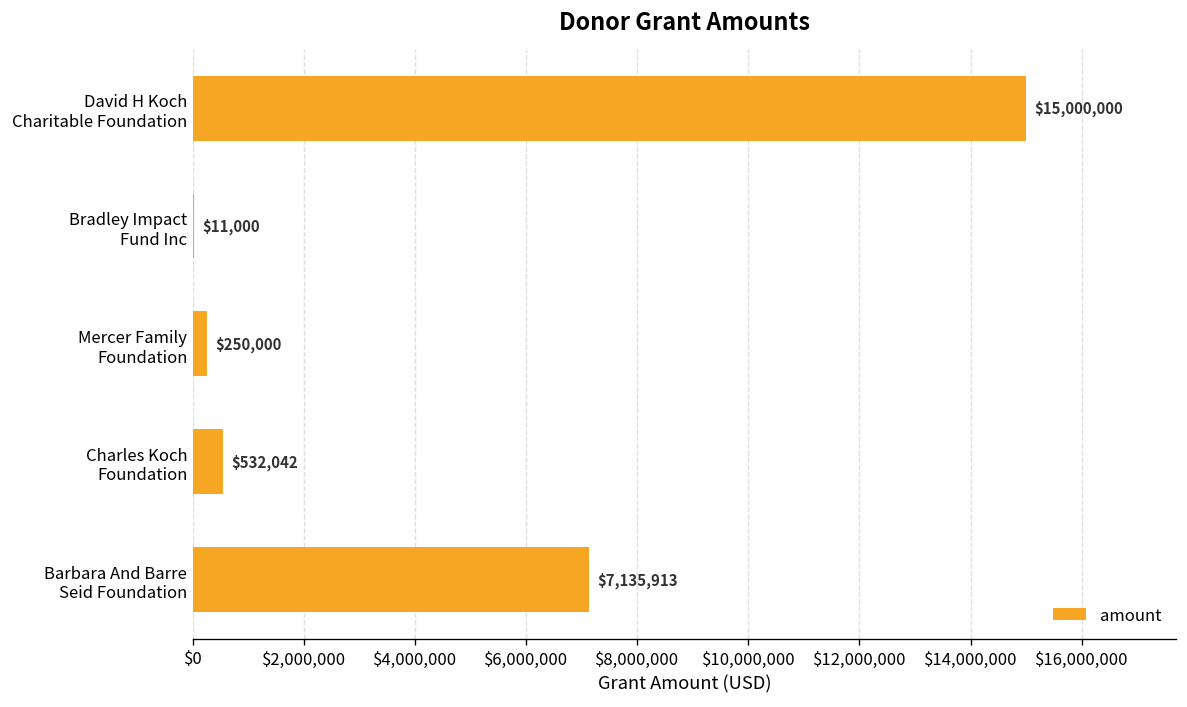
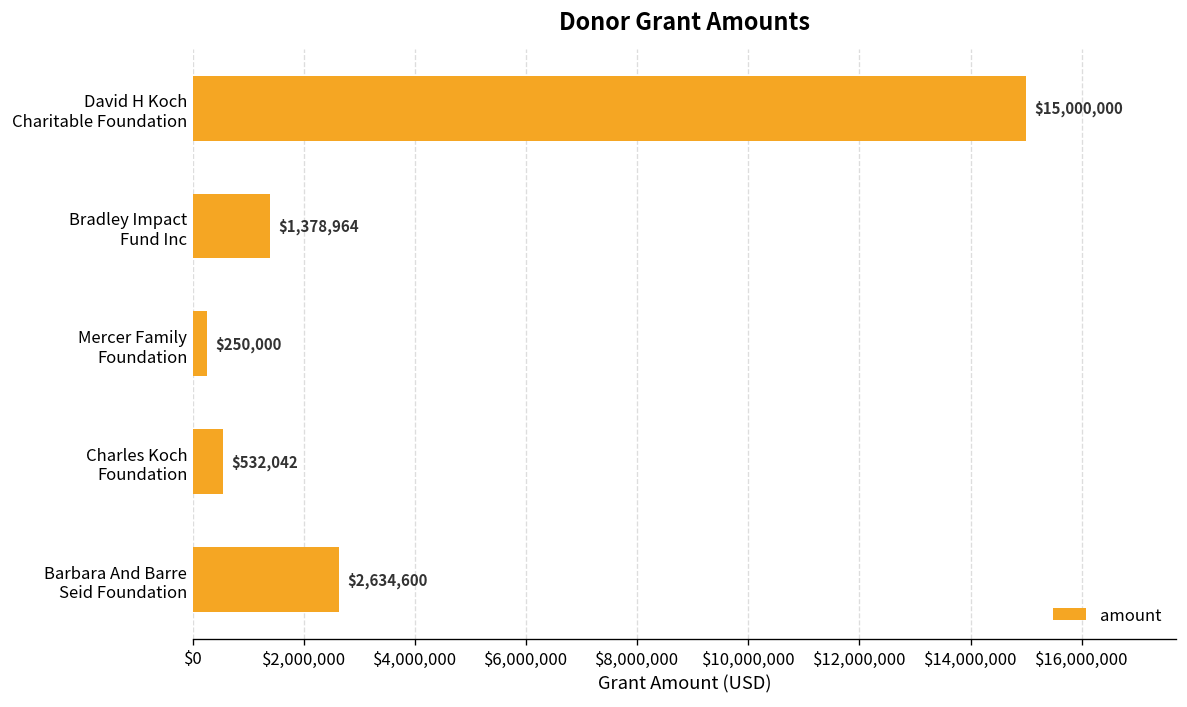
Bradley Impact Fund Inc: $11,000 -> $1,378,964
Barbara And Barre Seid Foundation: $7,135,913 -> $2,634,600
